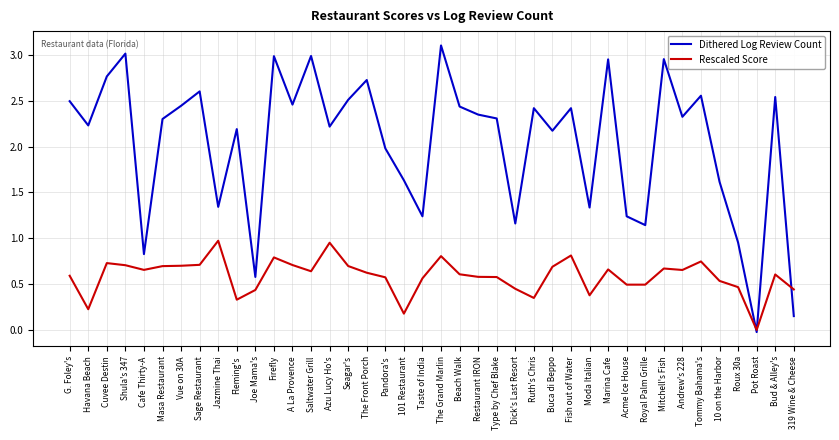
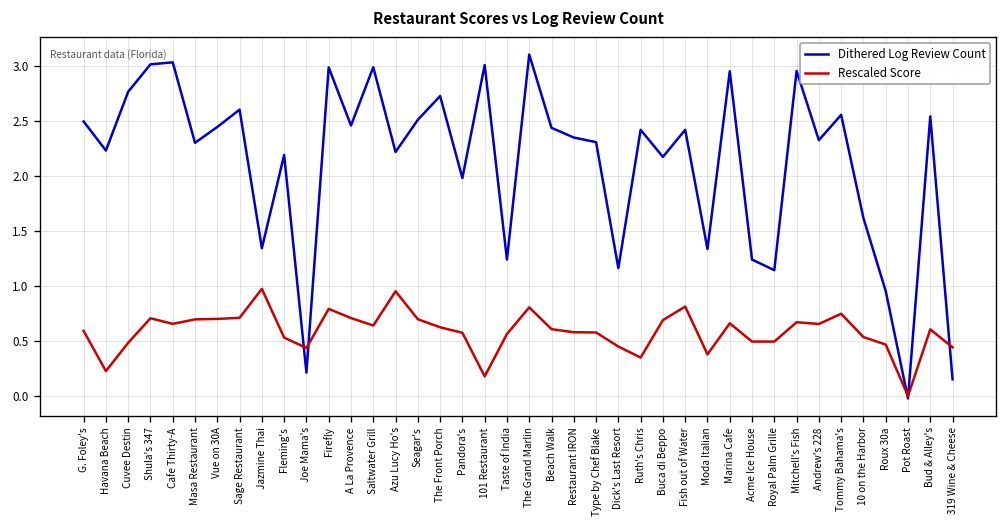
Rescaled Score, Cuvee Destin: 0.7 -> 0.5
Dithered Log Review Count, Cafe Thirty-A: 0.8 -> 3.0
Rescaled Score, Fleming's: 0.3 -> 0.5
Dithered Log Review Count, Joe Mama's: 0.6 -> 0.2
Dithered Log Review Count, 101 Restaurant: 1.6 -> 3.0
